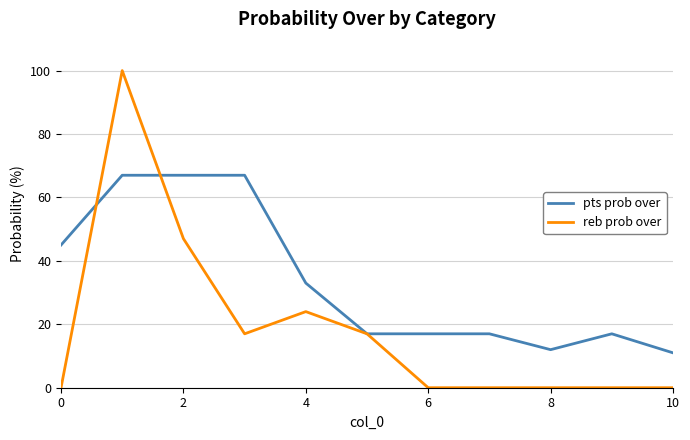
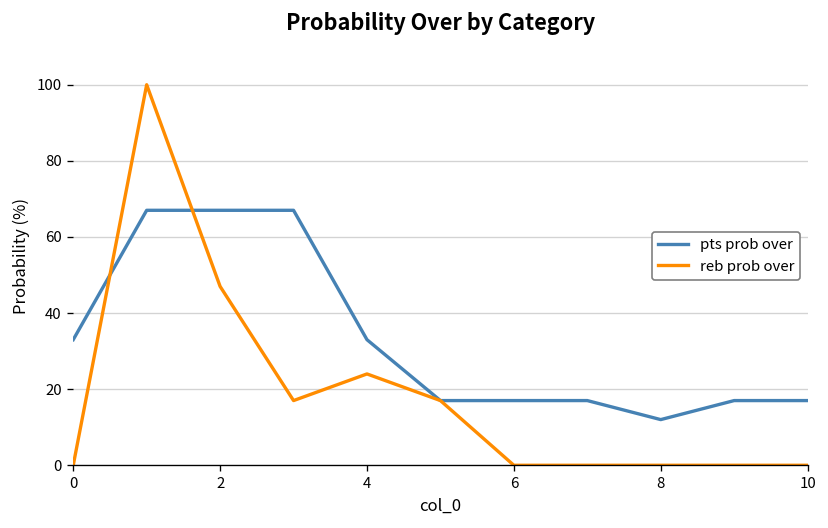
pts prob over, 0: 45 -> 33
pts prob over, 10: 11 -> 17
